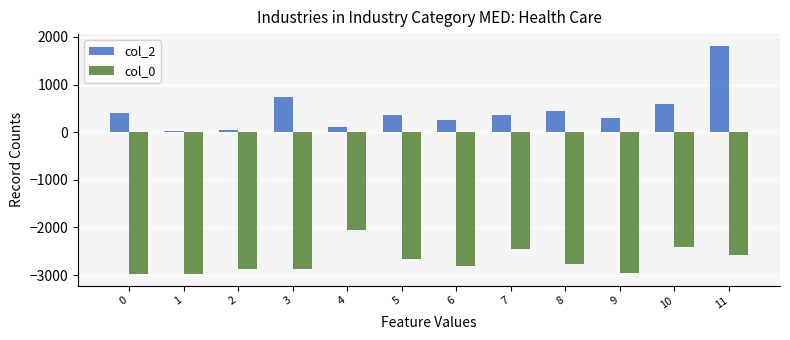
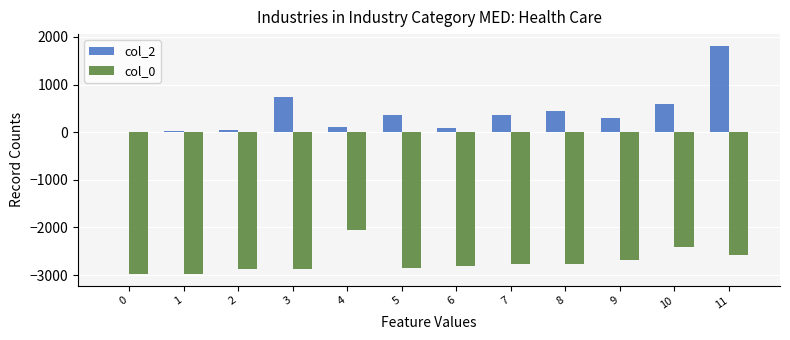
col_2, 0: 400 -> 0
col_0, 5: -2700 -> -2800
col_2, 6: 300 -> 100
col_0, 7: -2400 -> -2800
col_0, 9: -3000 -> -2700
